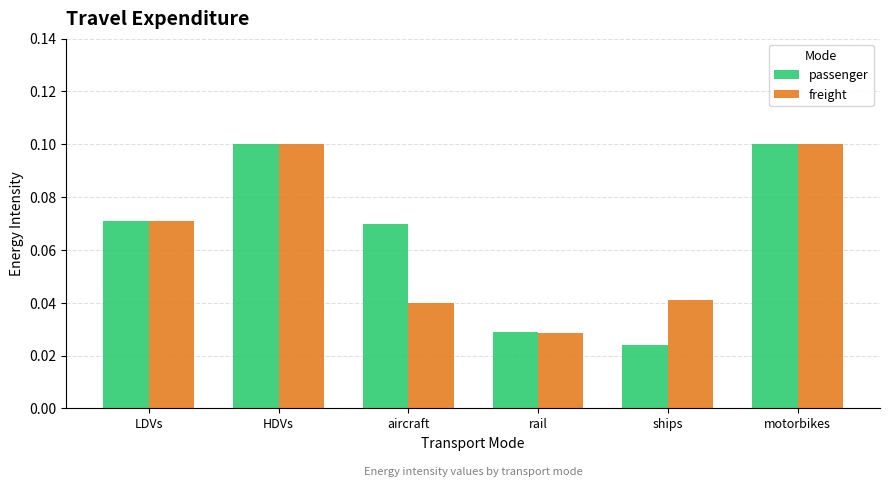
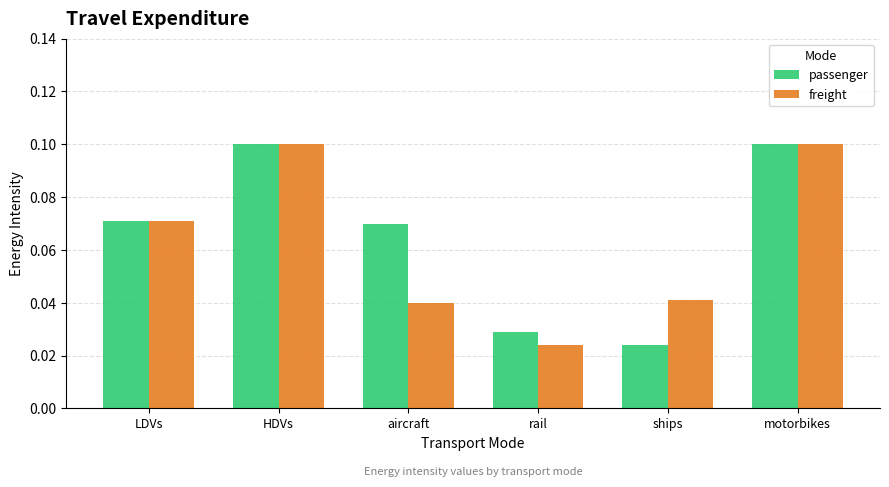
freight, rail: 0.029 -> 0.024
